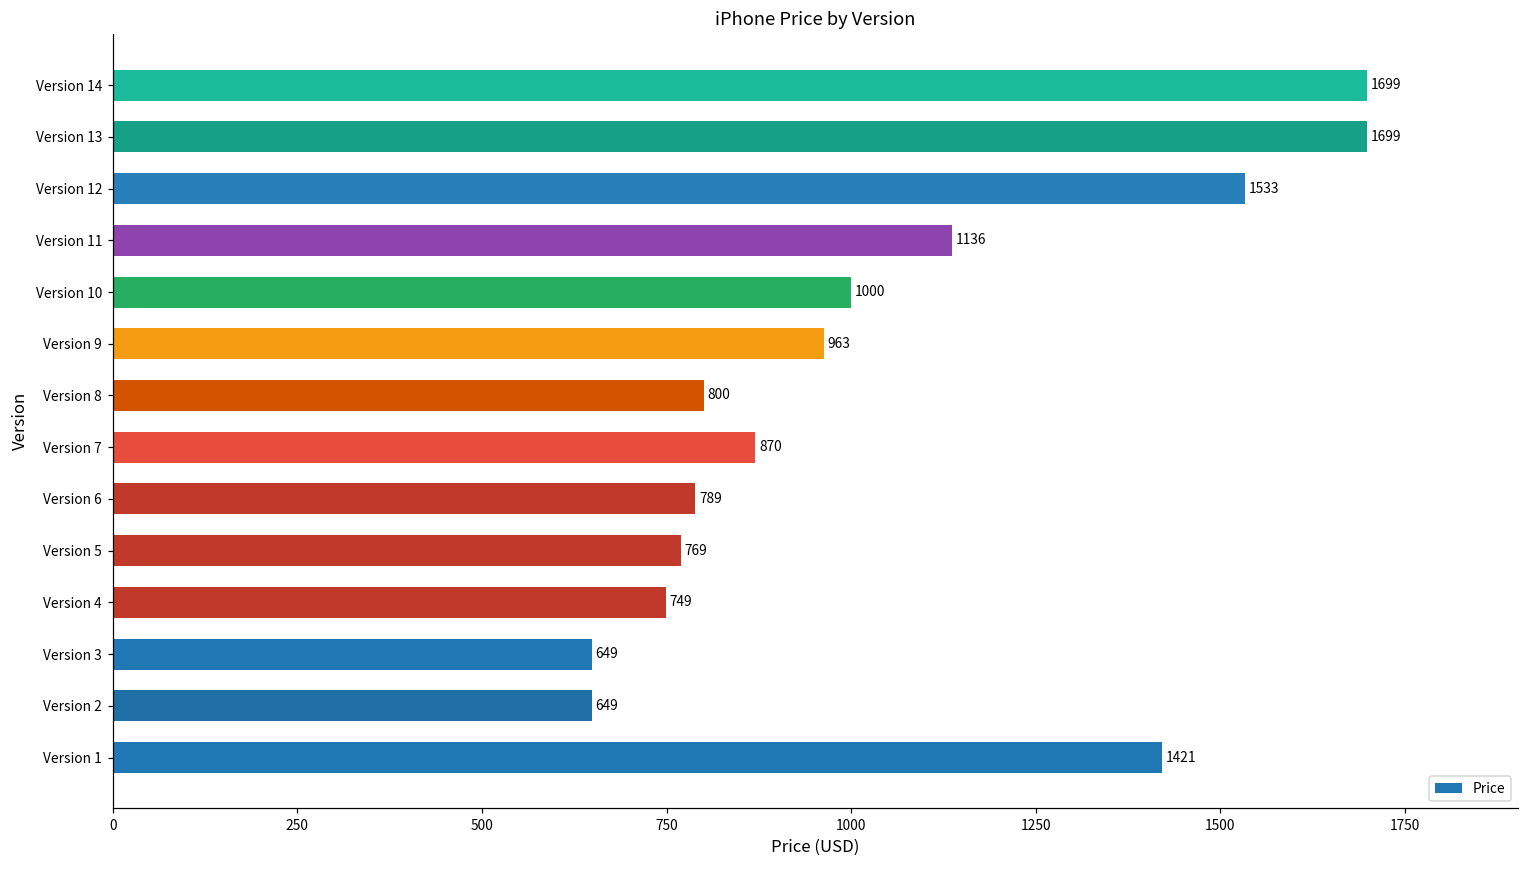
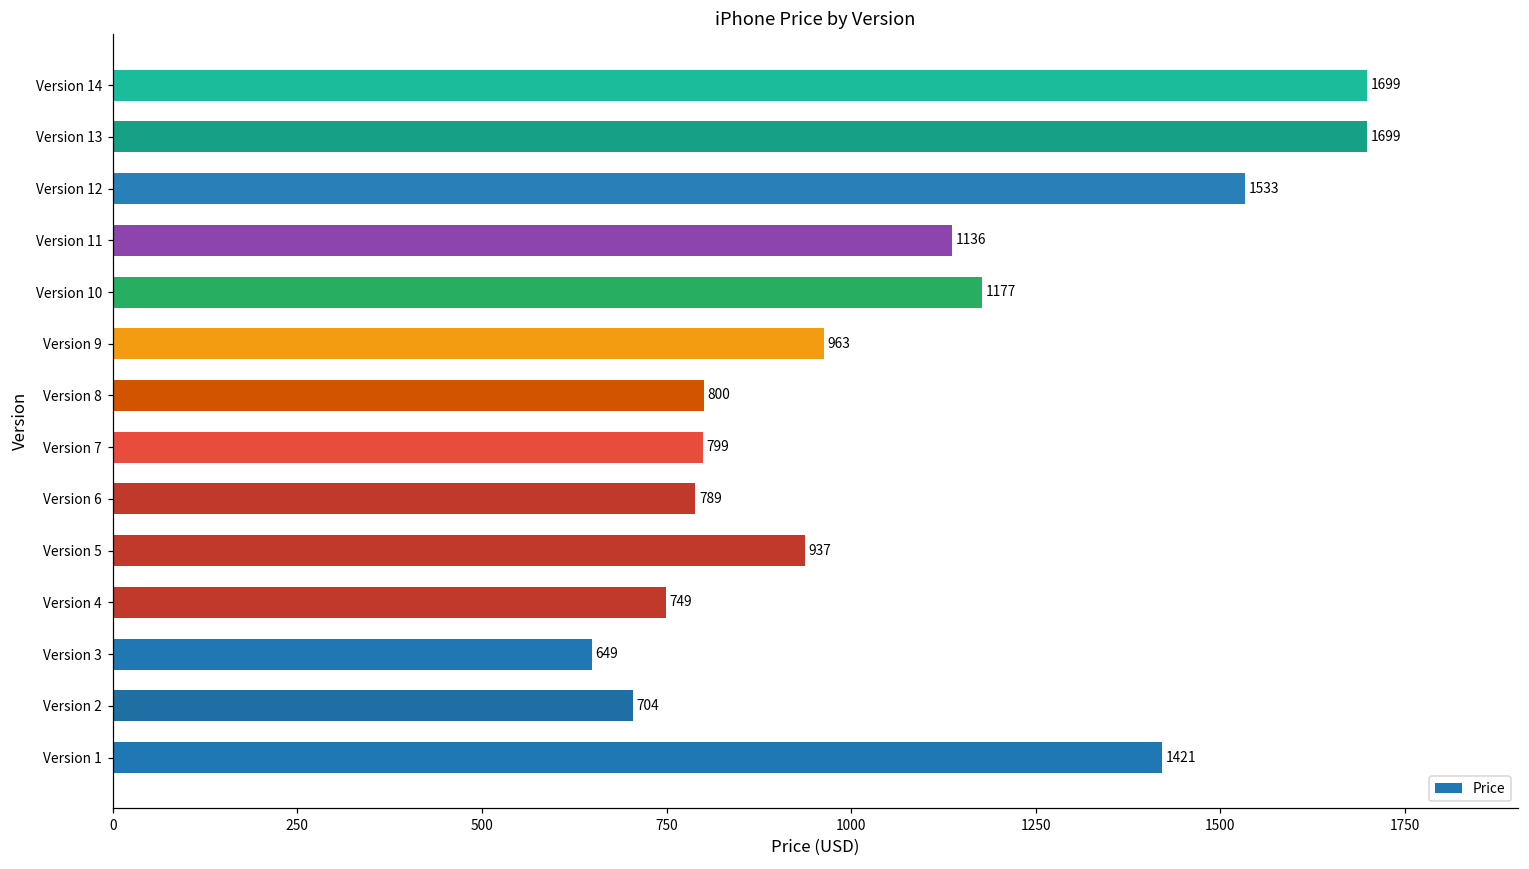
Version 10: 1000 -> 1177
Version 7: 870 -> 799
Version 5: 769 -> 937
Version 2: 649 -> 704
